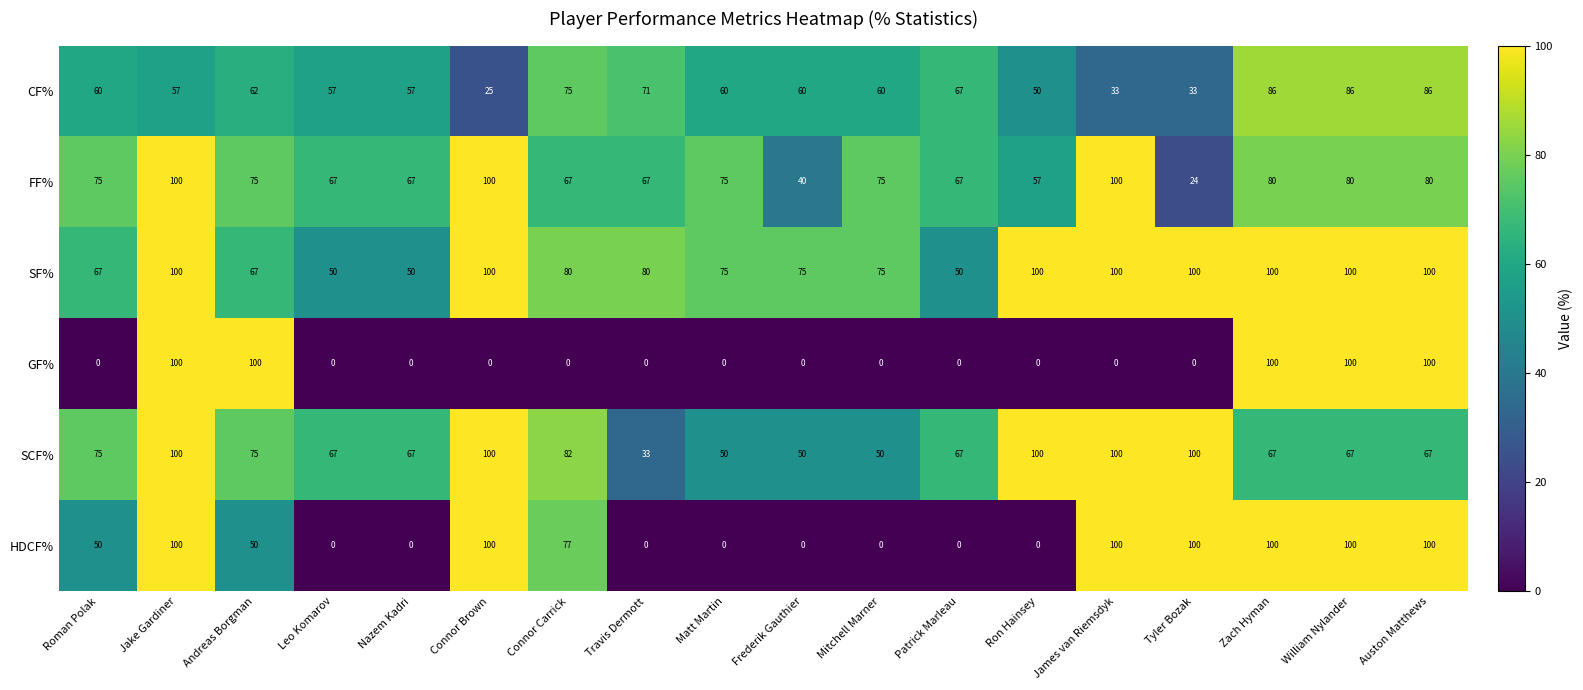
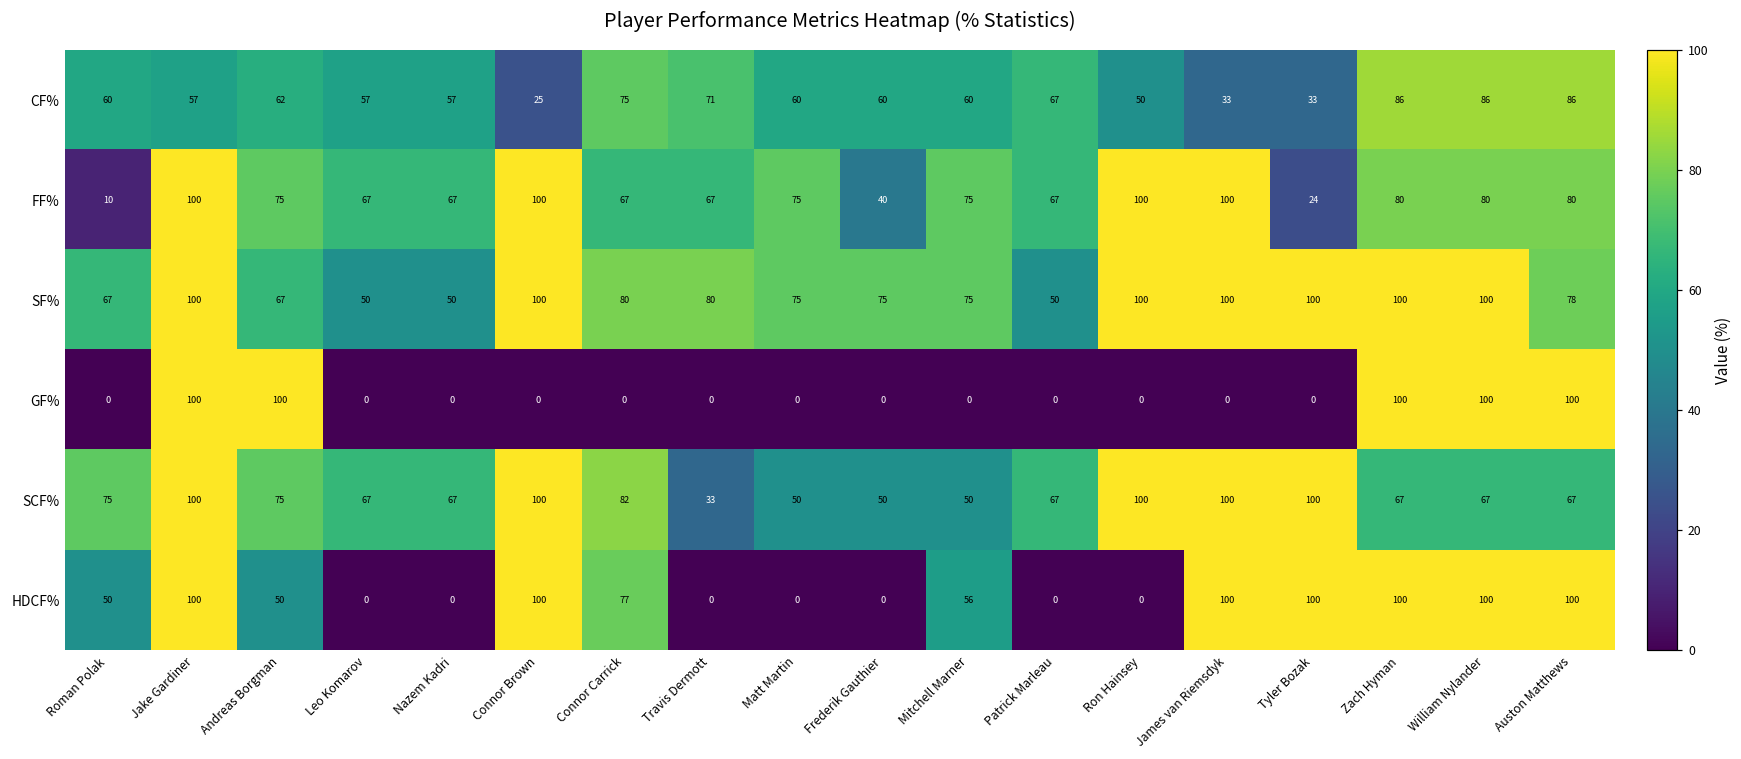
FF%, Roman Polak: 75 -> 10
FF%, Ron Hainsey: 57 -> 100
SF%, Auston Matthews: 100 -> 78
HDCF%, Mitchell Marner: 0 -> 56
